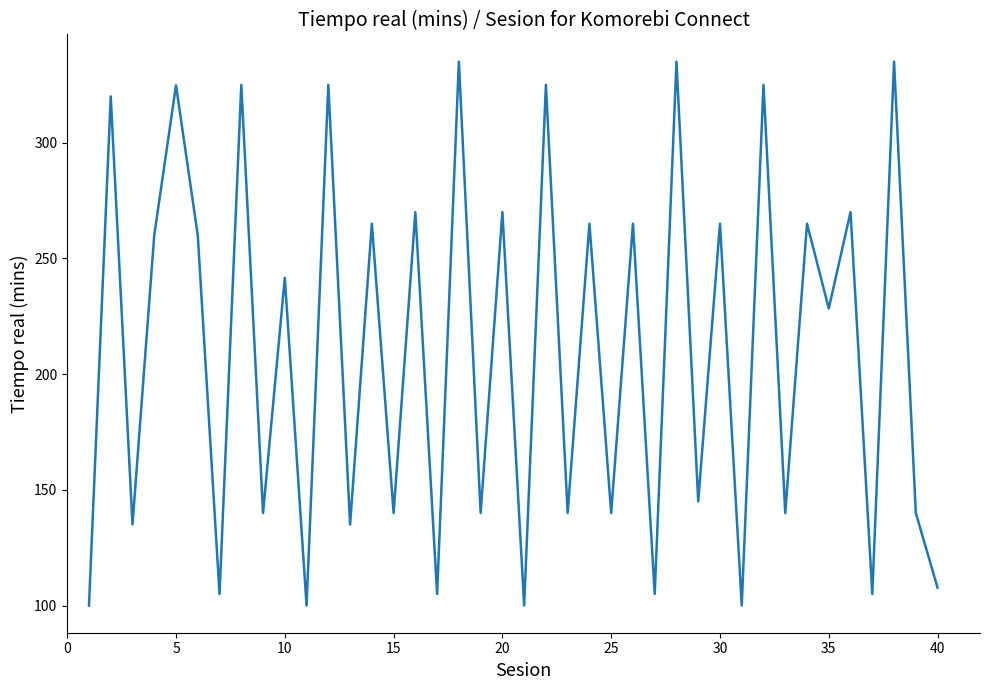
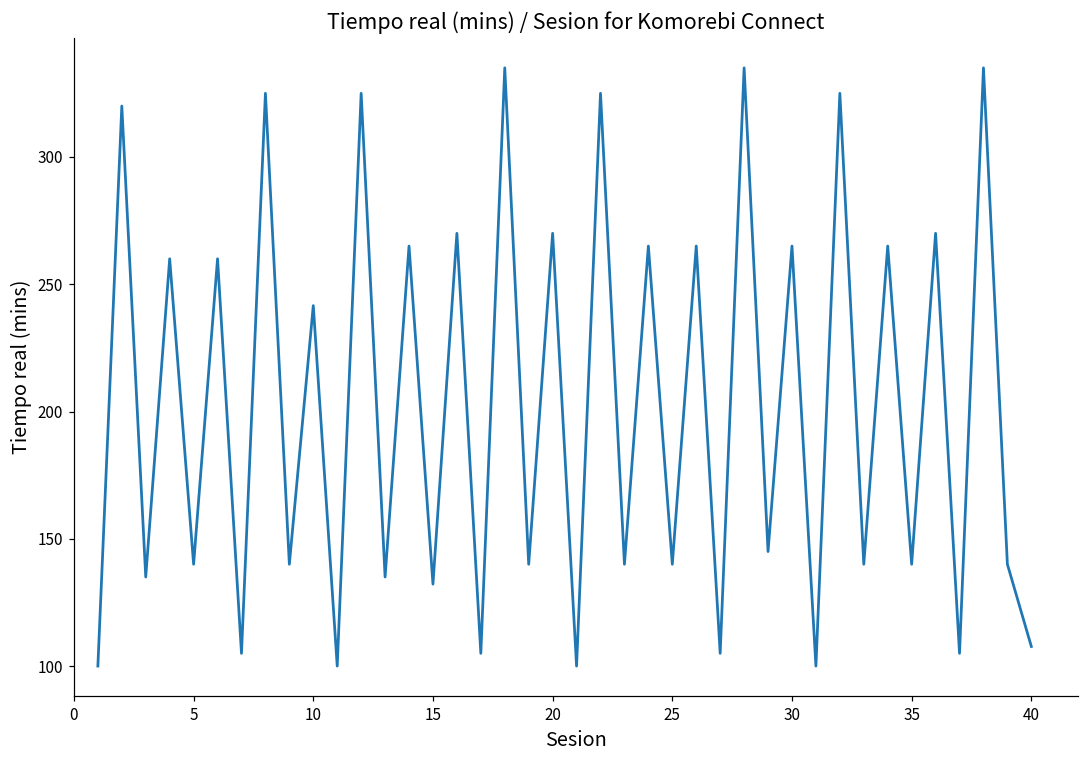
5: 325 -> 140
15: 140 -> 132
35: 228 -> 140
